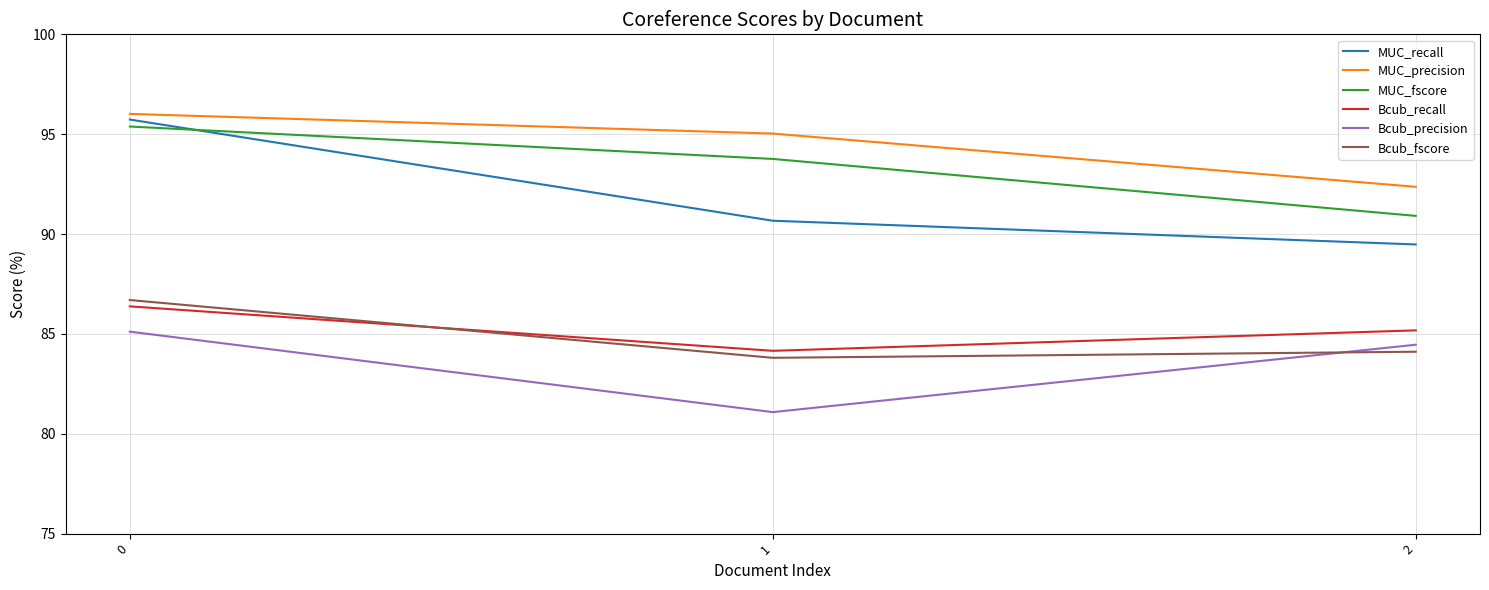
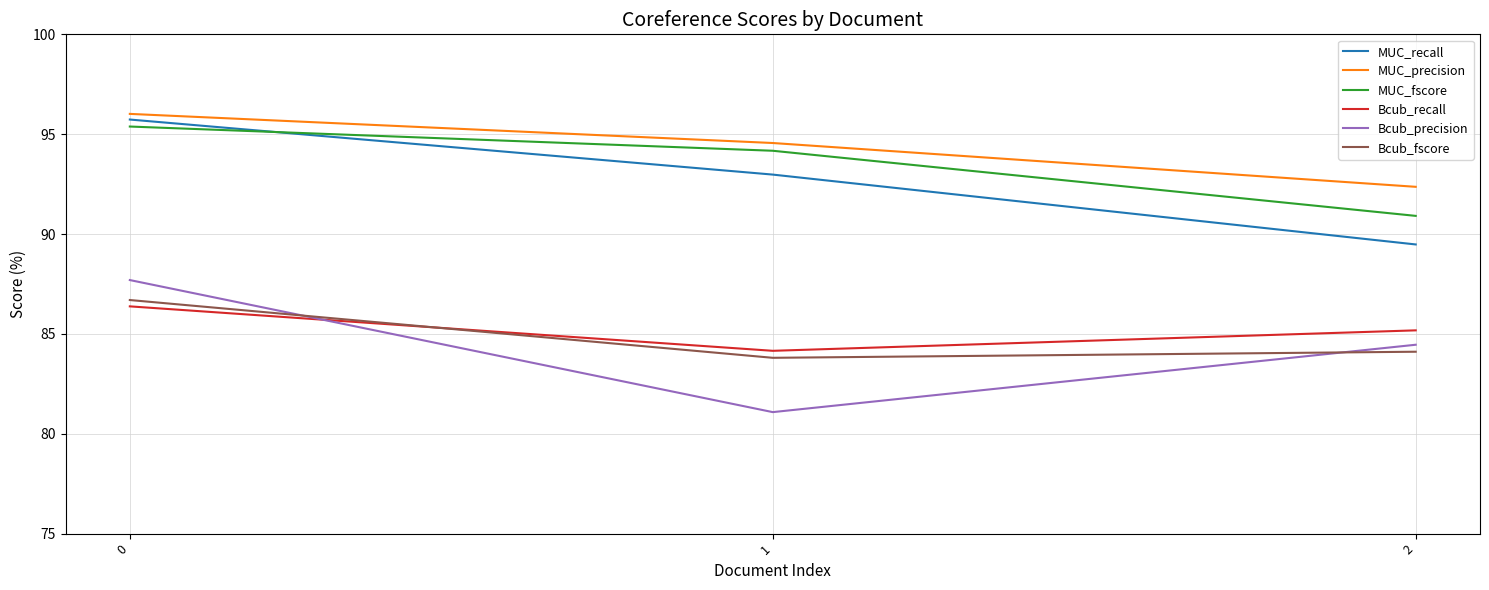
Bcub_precision, 0: 85.1 -> 87.7
MUC_recall, 1: 90.7 -> 93.0
MUC_precision, 1: 95.0 -> 94.6
MUC_fscore, 1: 93.8 -> 94.2
